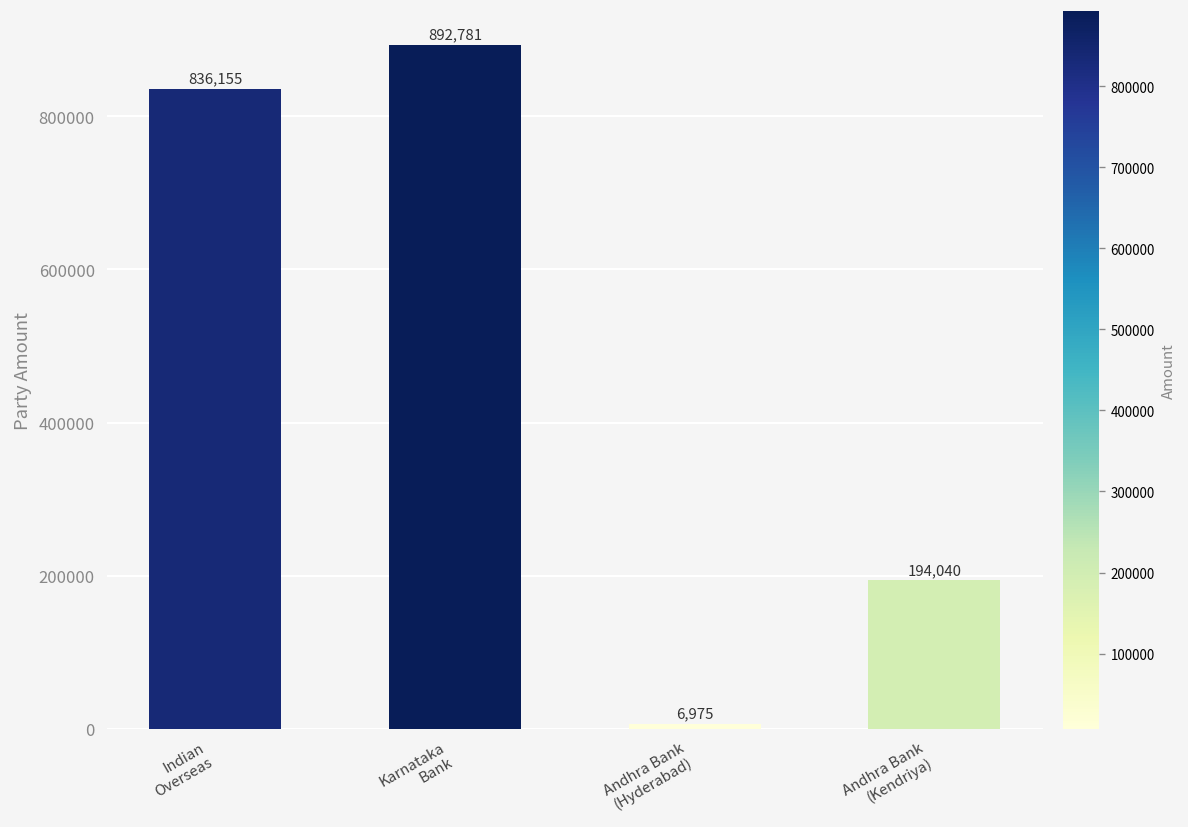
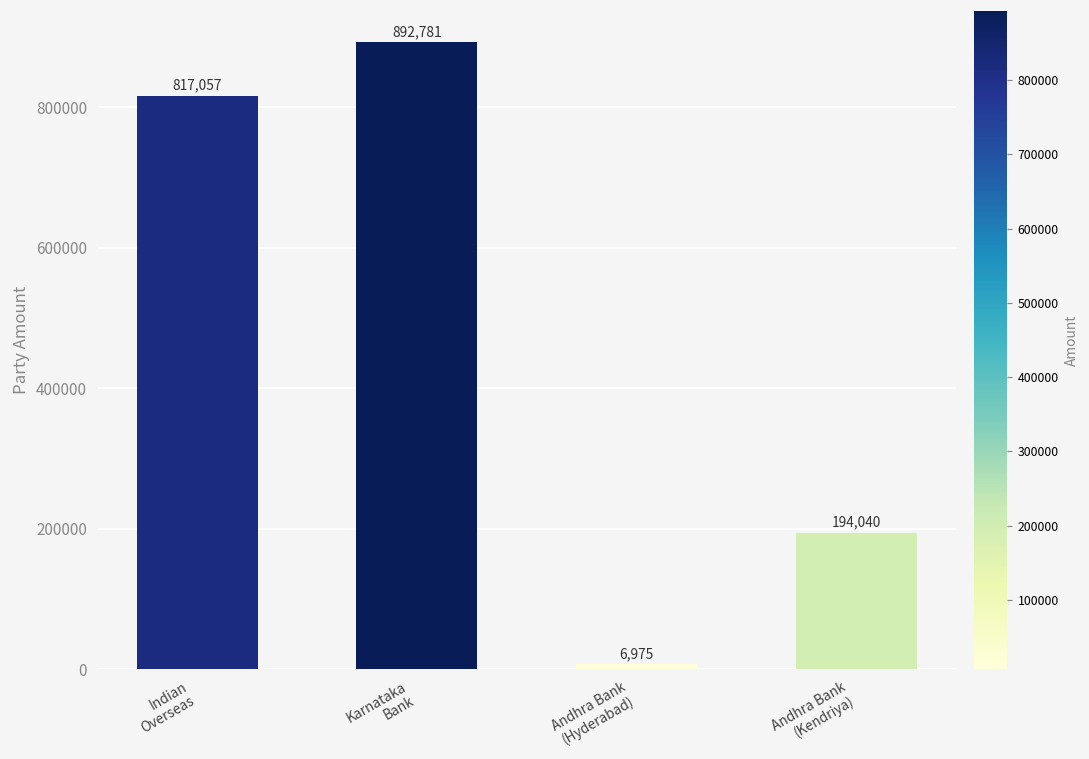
Indian Overseas: 836,155 -> 817,057
